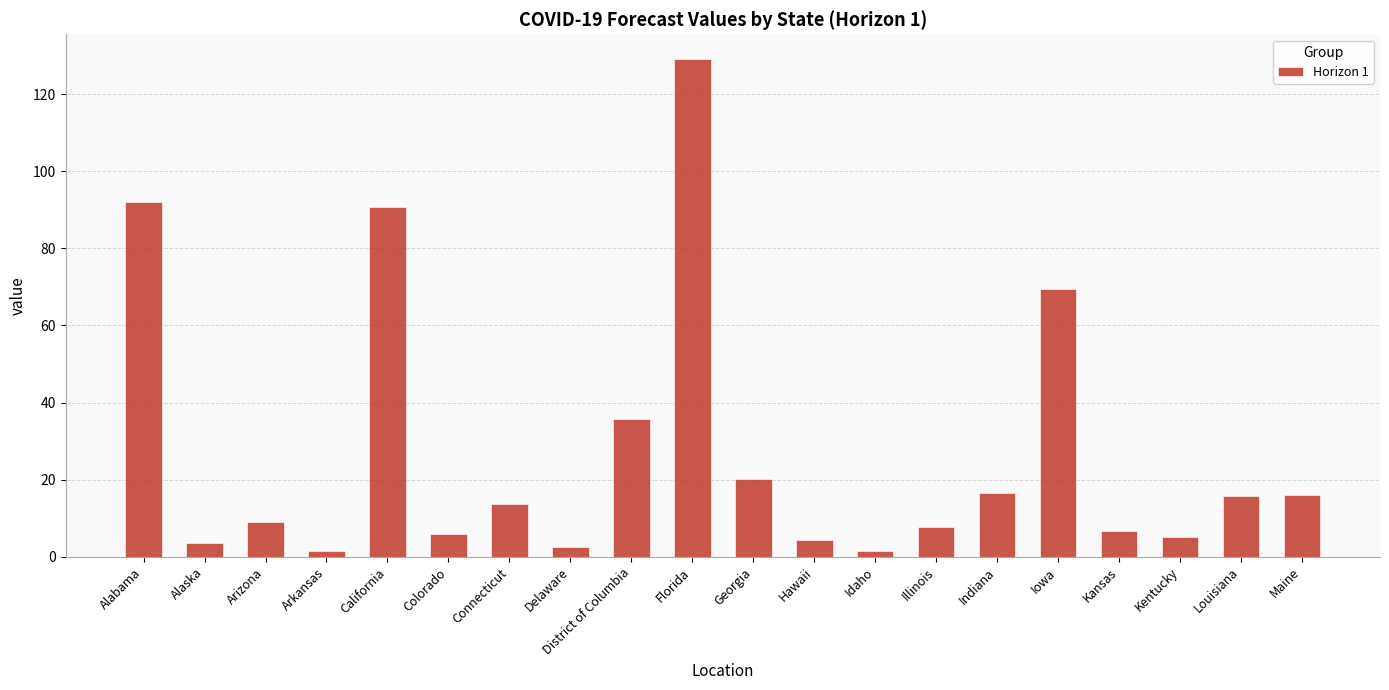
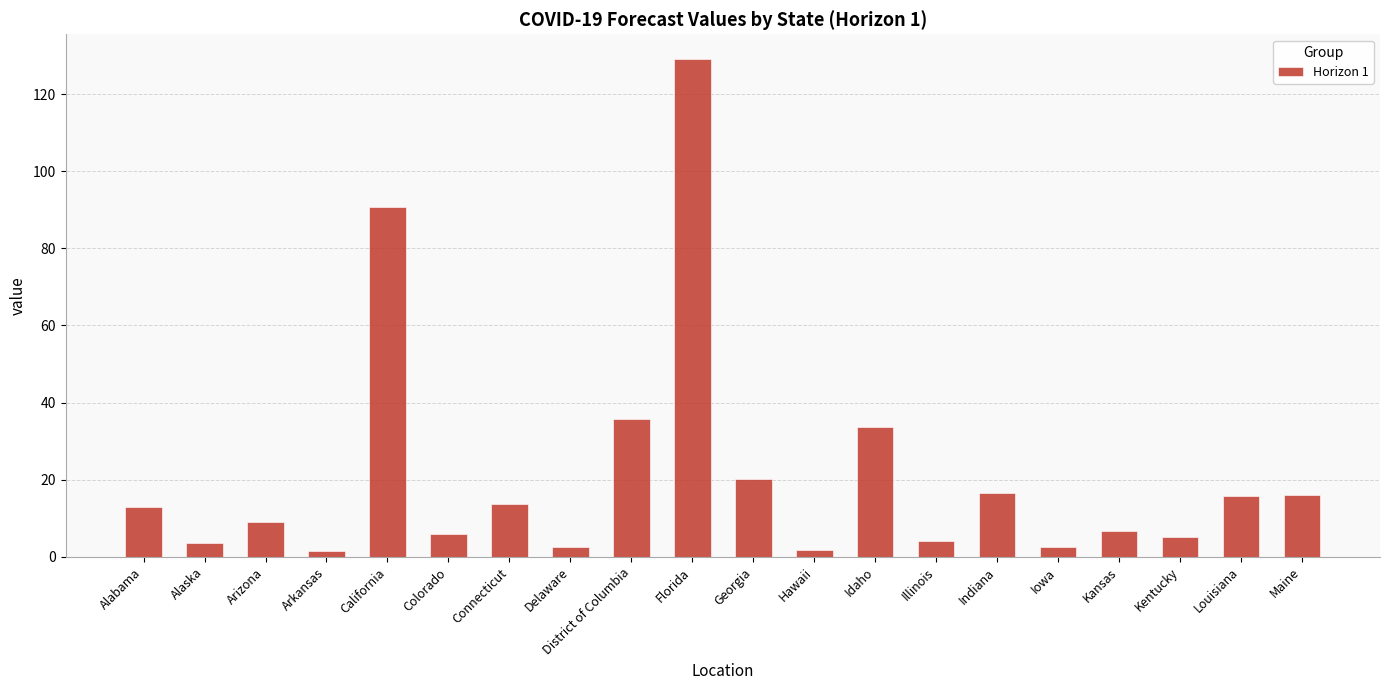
Alabama: 92 -> 13
Hawaii: 4 -> 2
Idaho: 2 -> 34
Illinois: 8 -> 4
Iowa: 69 -> 2
